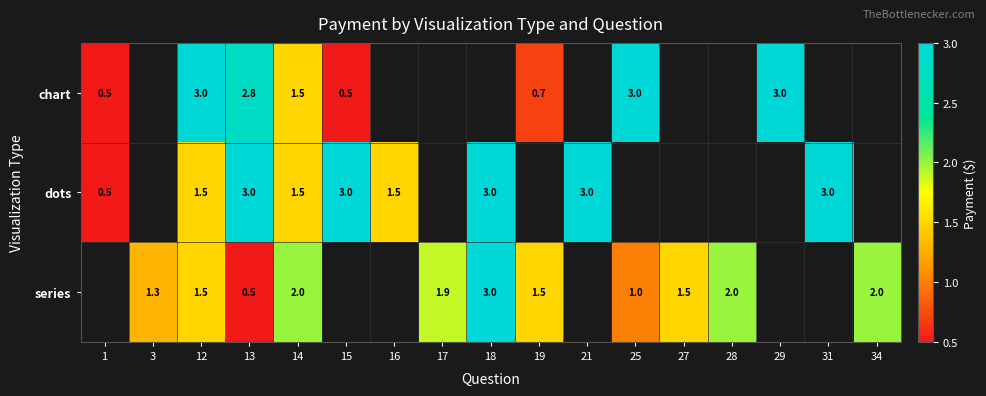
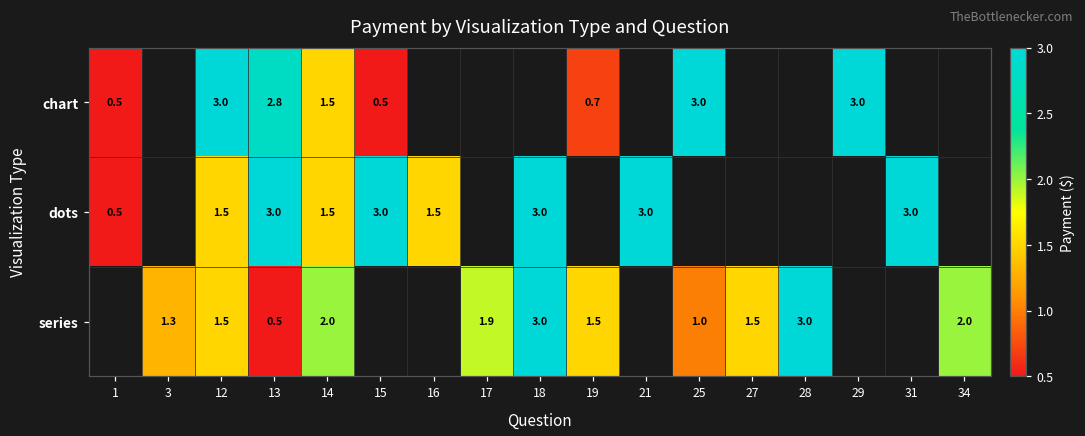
series, 28: 2.0 -> 3.0
